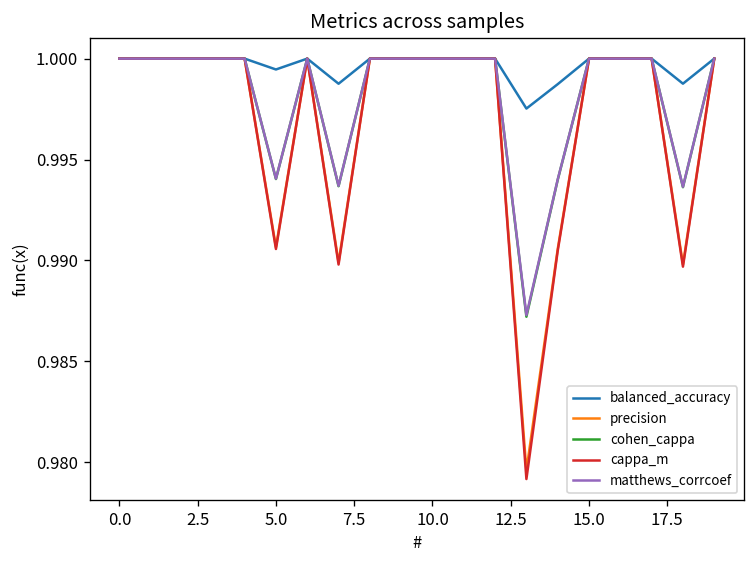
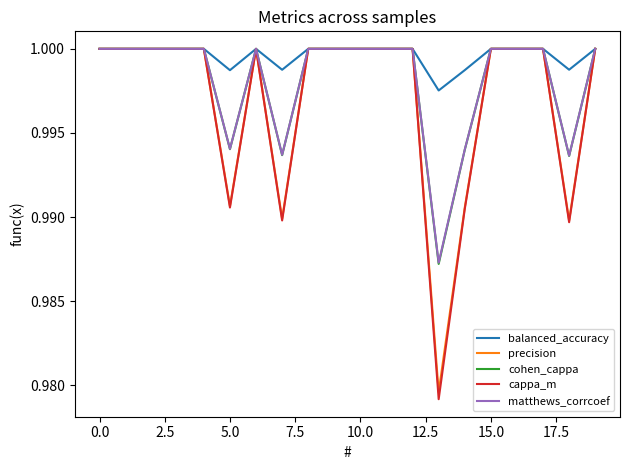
balanced_accuracy, 5.0: 0.9995 -> 0.9987
